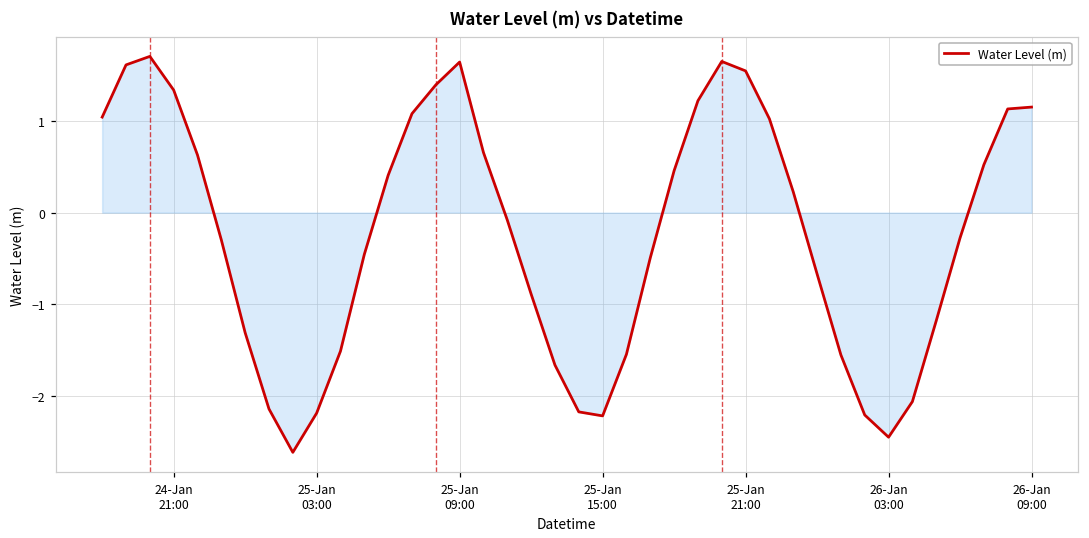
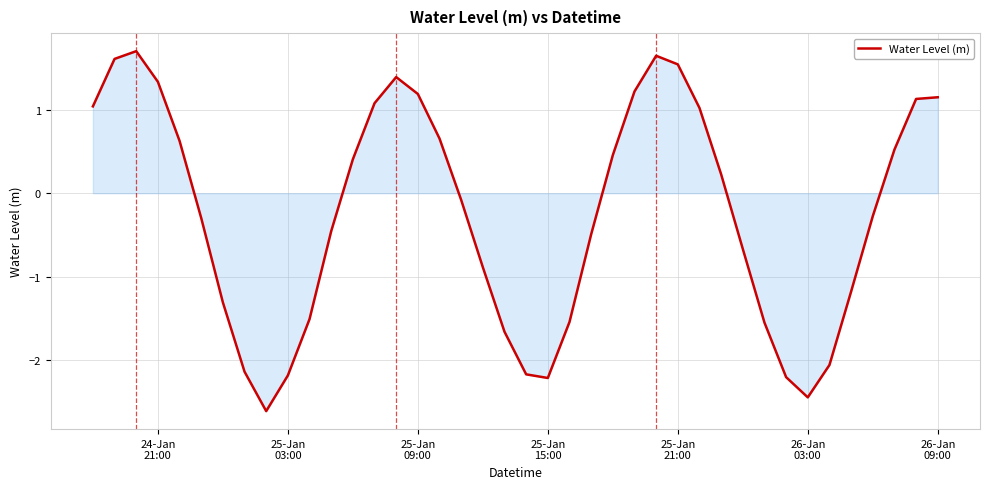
Water Level (m), 25-Jan 09:00: 1.6 -> 1.2
